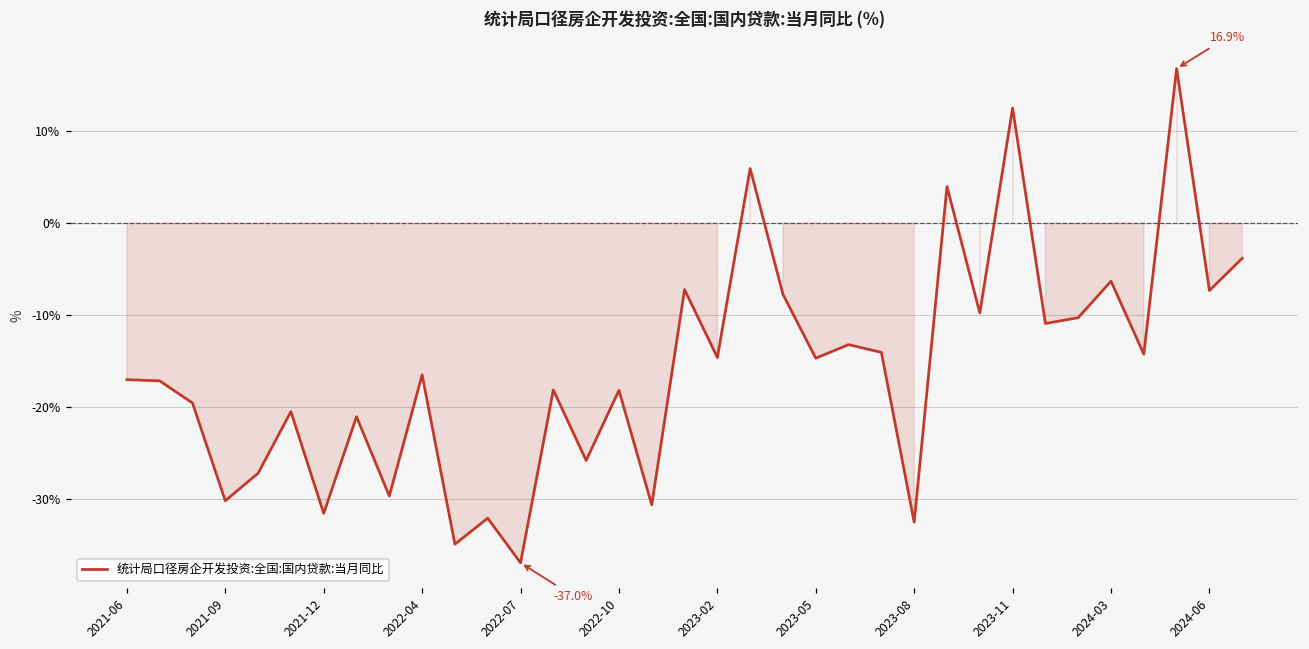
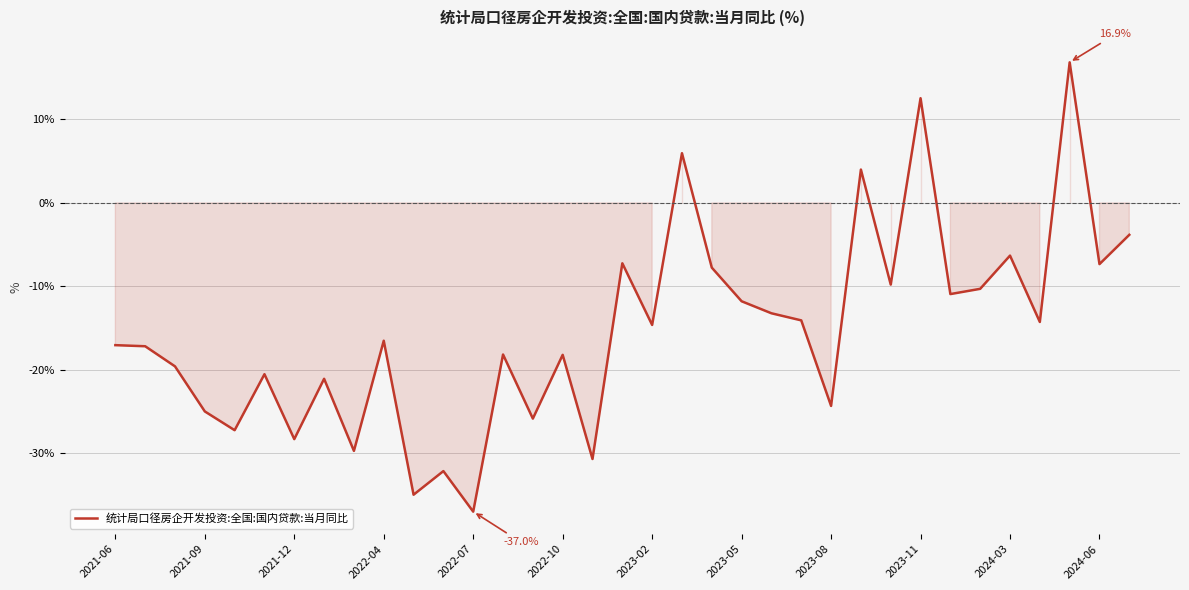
2021-09: -30% -> -25%
2021-12: -32% -> -28%
2023-05: -15% -> -12%
2023-08: -33% -> -24%
